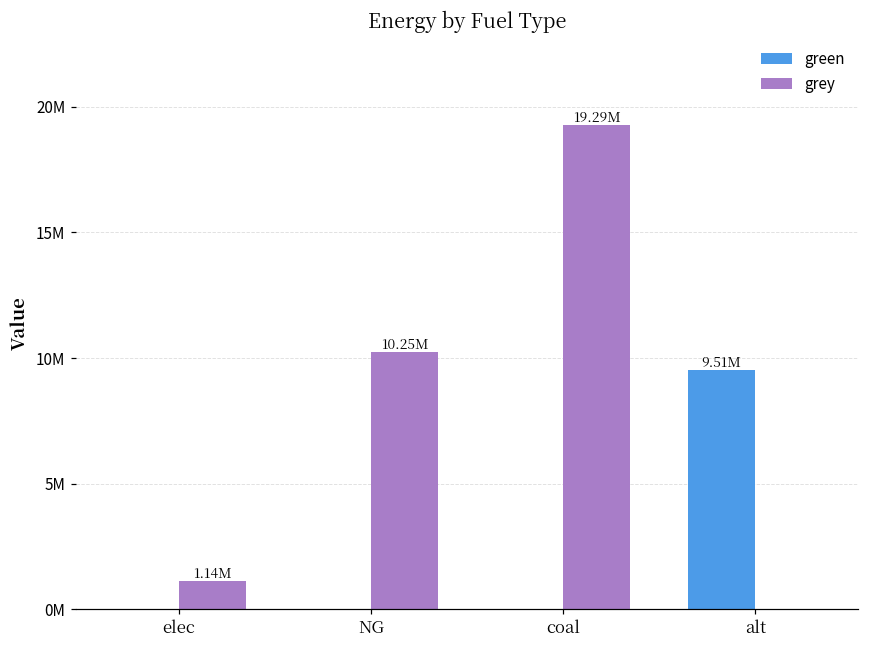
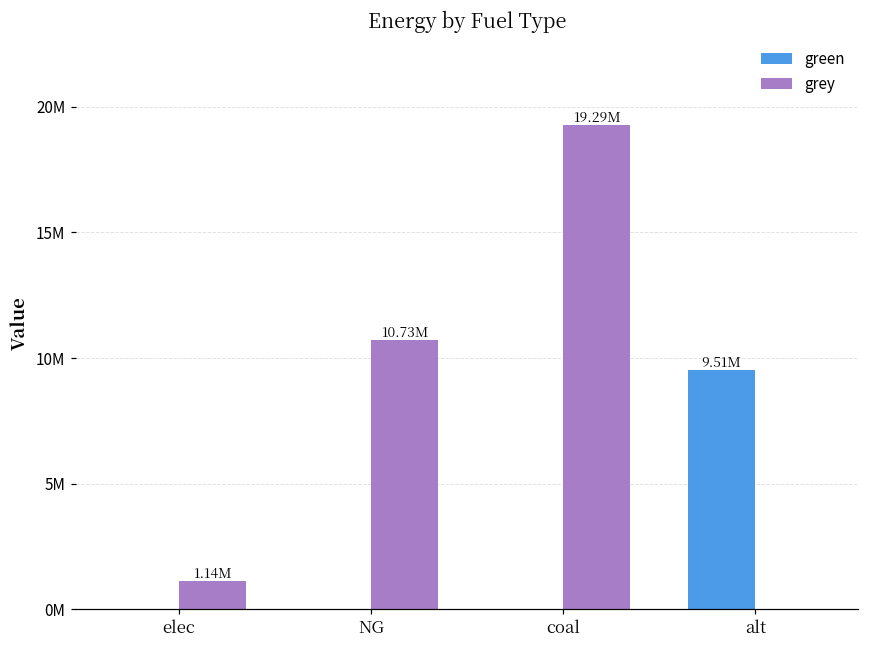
grey, NG: 10.25M -> 10.73M
